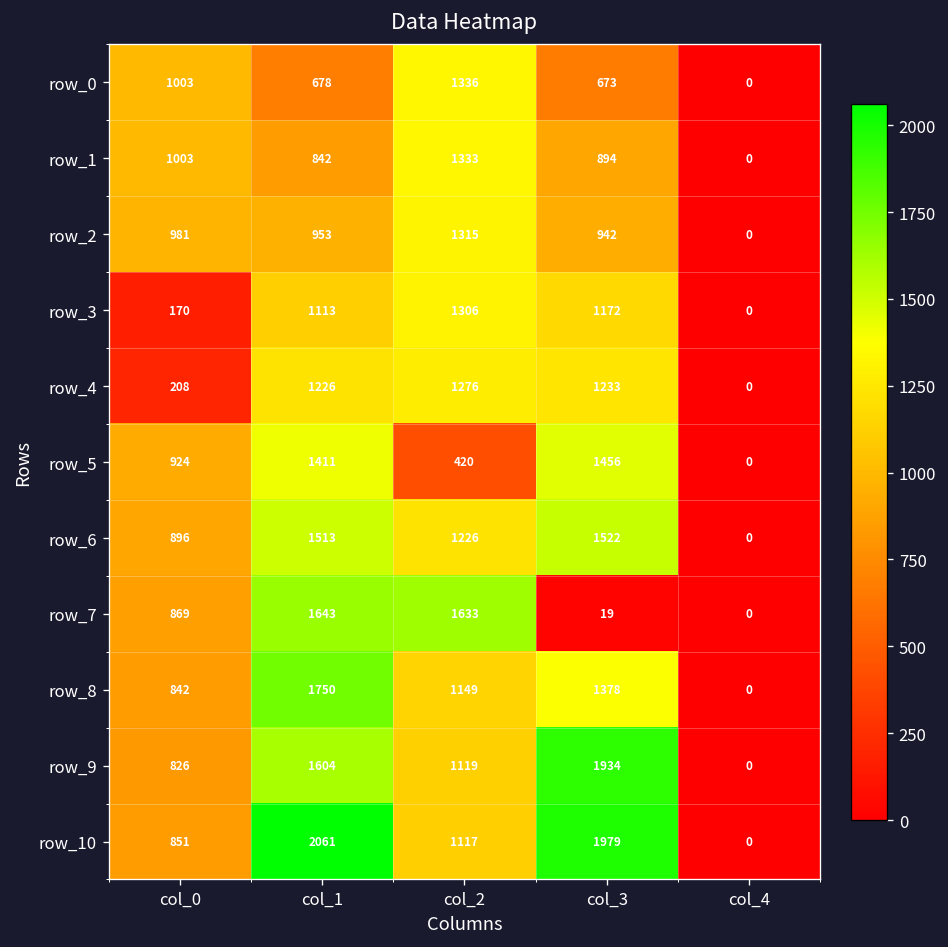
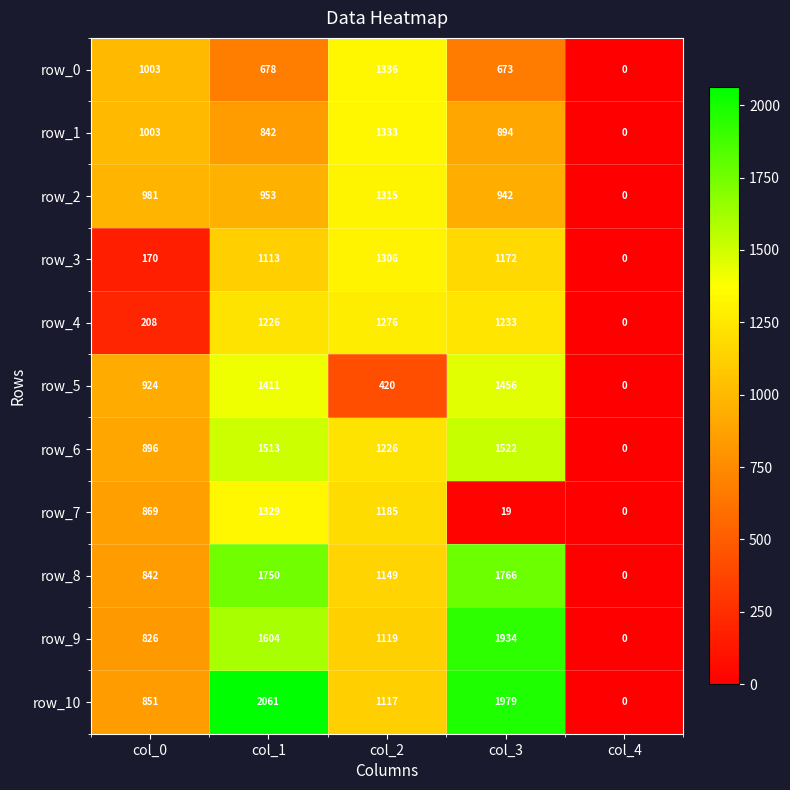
row_7, col_1: 1643 -> 1329
row_7, col_2: 1633 -> 1185
row_8, col_3: 1378 -> 1766
